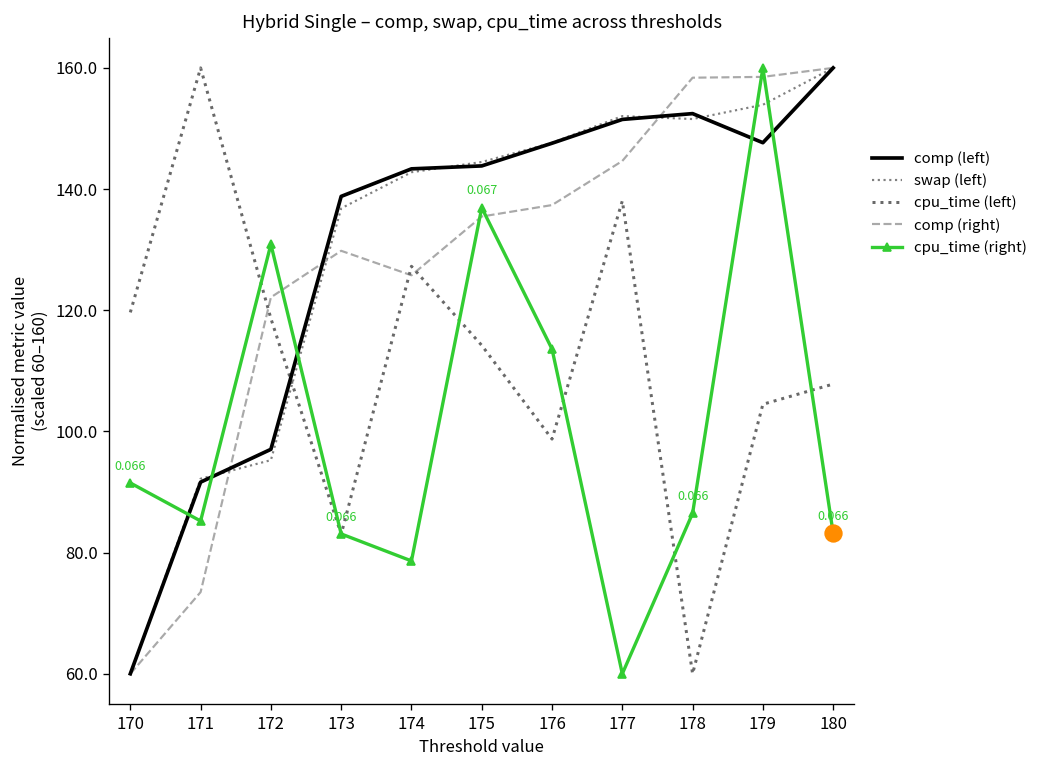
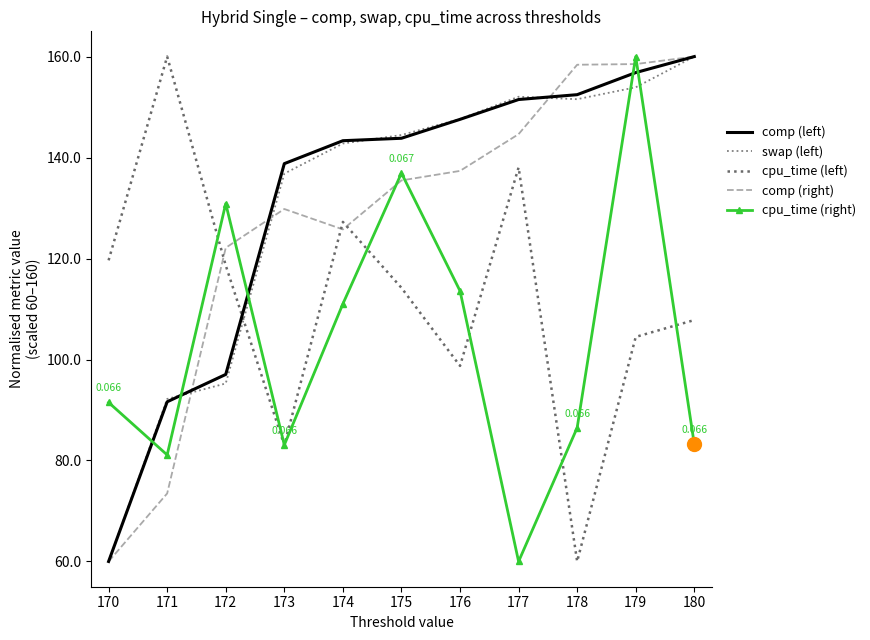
cpu_time (right), 171: 85 -> 81
cpu_time (right), 174: 79 -> 111
comp (left), 179: 148 -> 157
